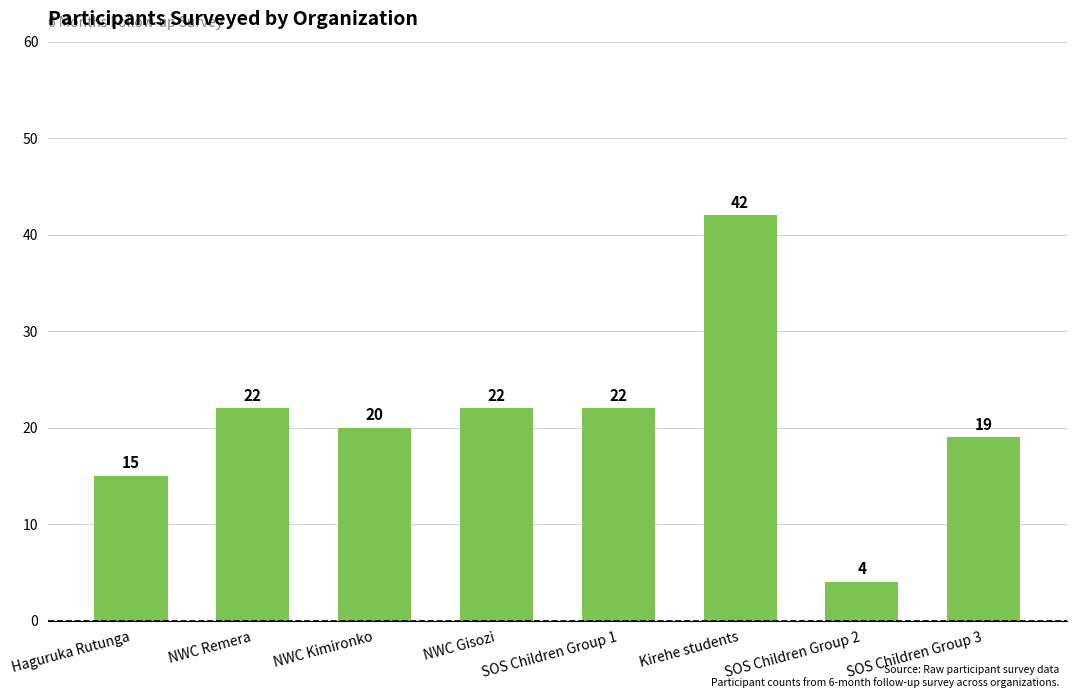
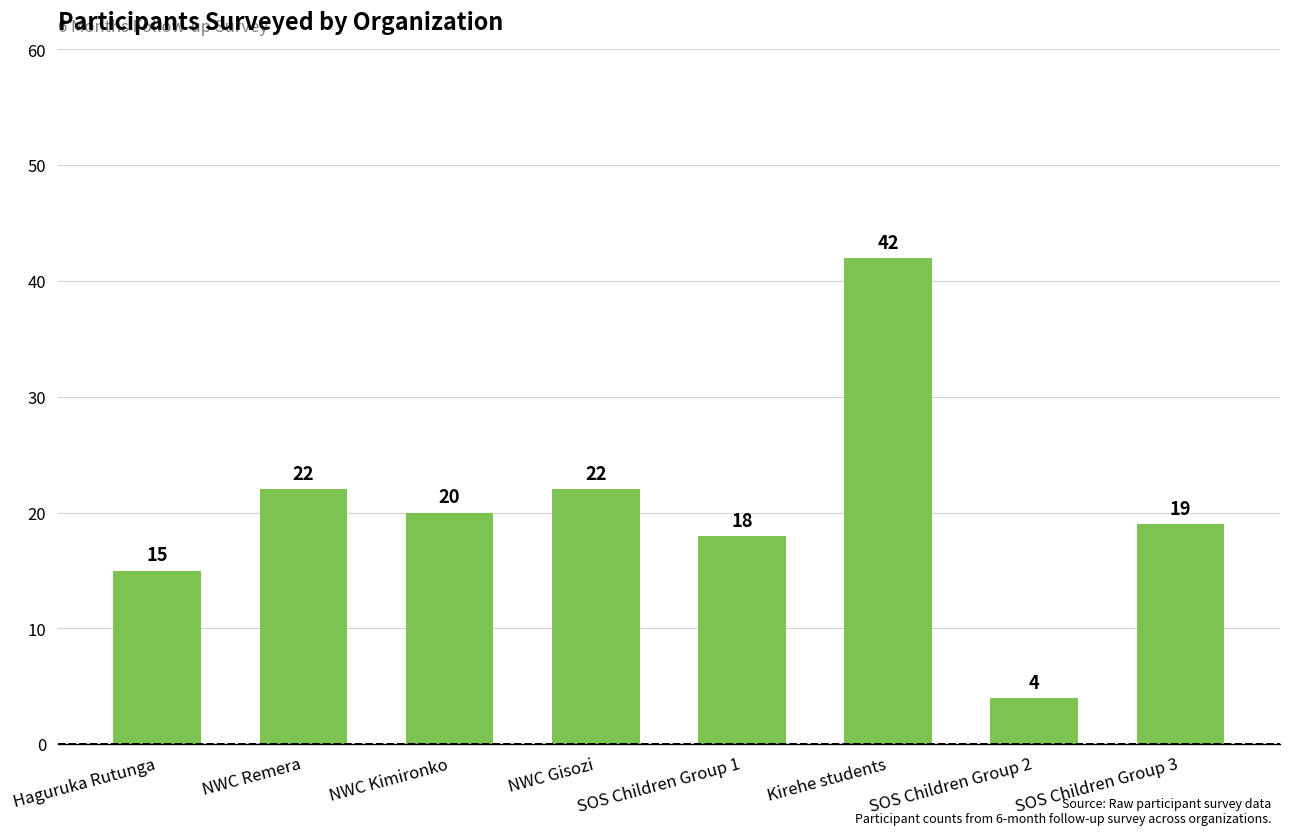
SOS Children Group 1: 22 -> 18
